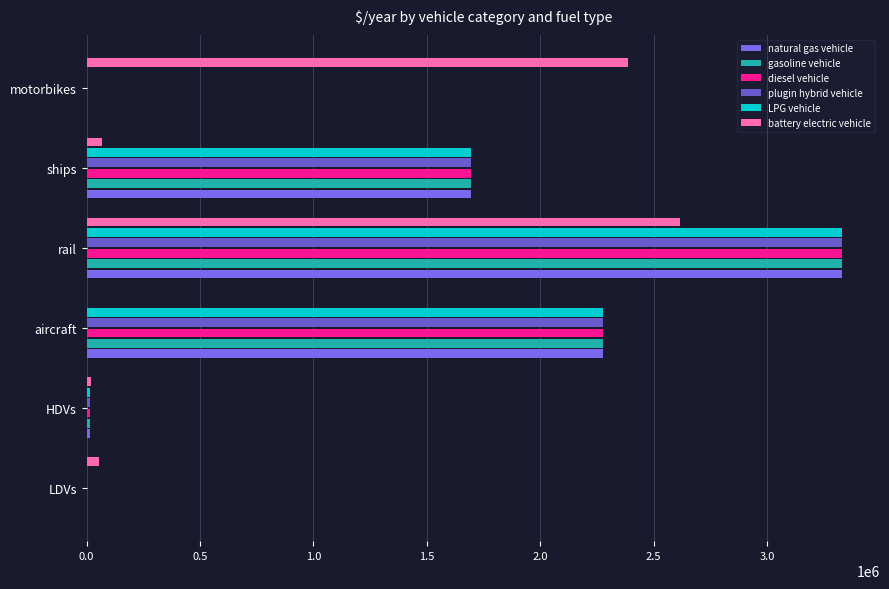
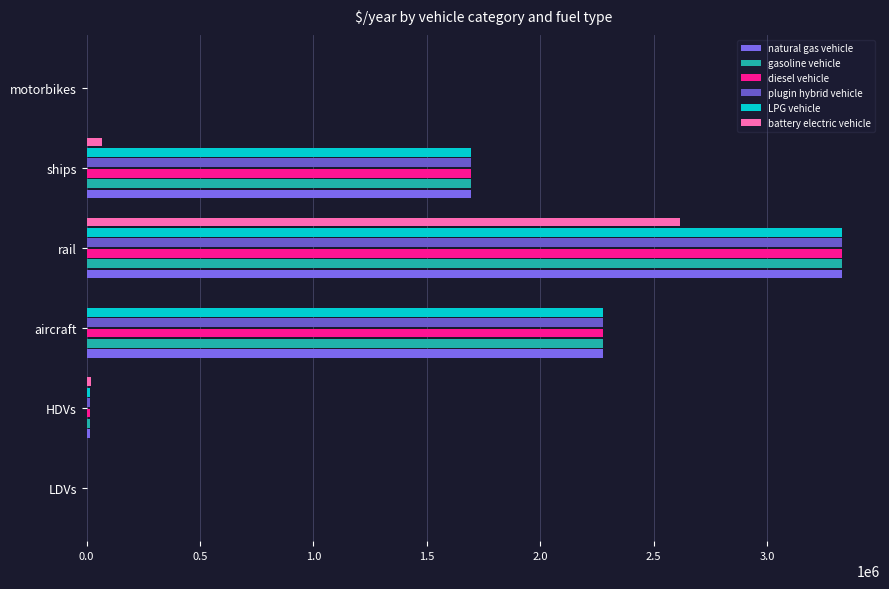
battery electric vehicle, motorbikes: 2390000 -> 0
battery electric vehicle, LDVs: 60000 -> 0
